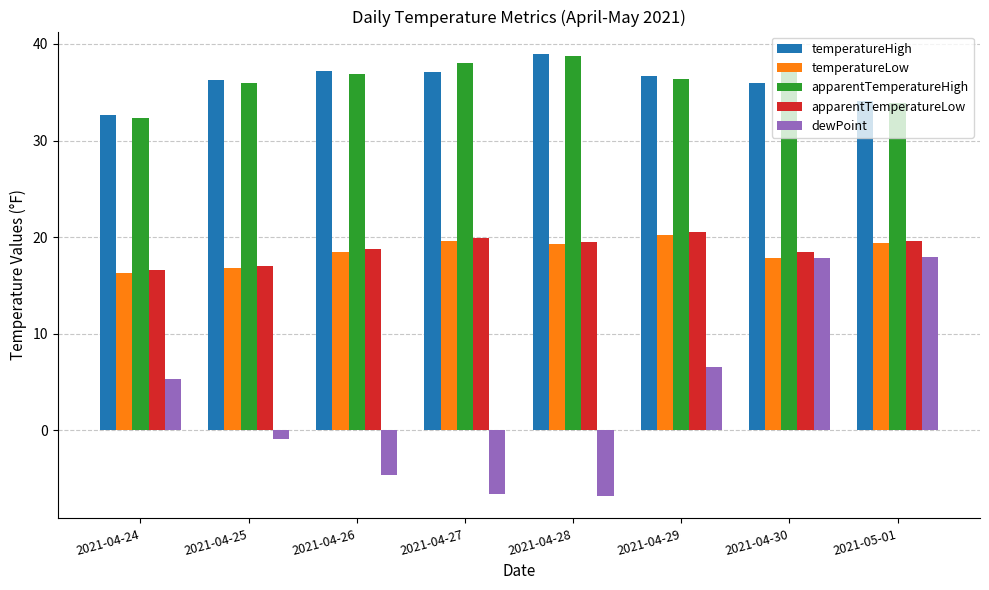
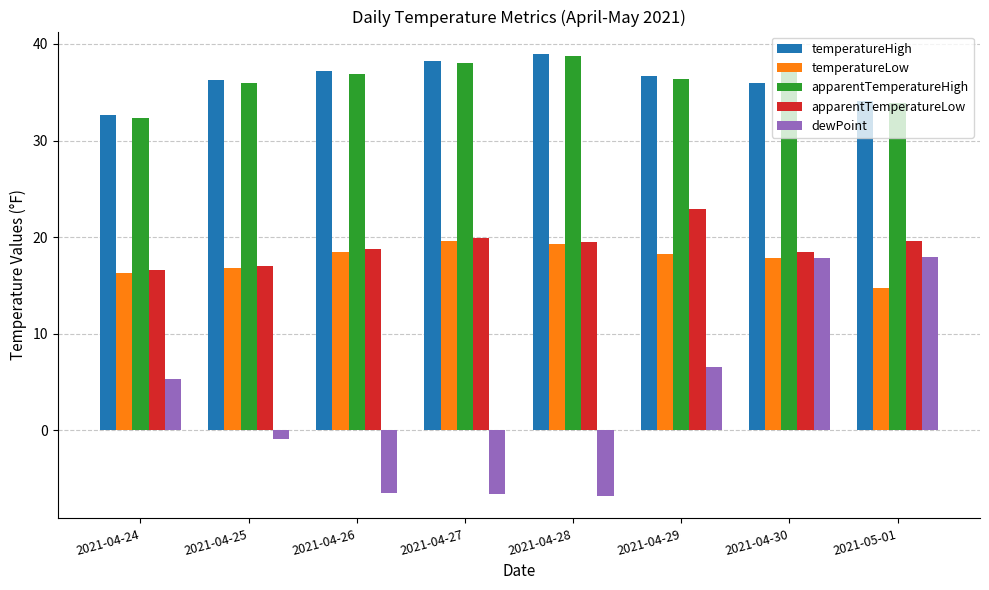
dewPoint, 2021-04-26: -5 -> -6
temperatureHigh, 2021-04-27: 37 -> 38
temperatureLow, 2021-04-29: 20 -> 18
apparentTemperatureLow, 2021-04-29: 21 -> 23
temperatureLow, 2021-05-01: 19 -> 15
